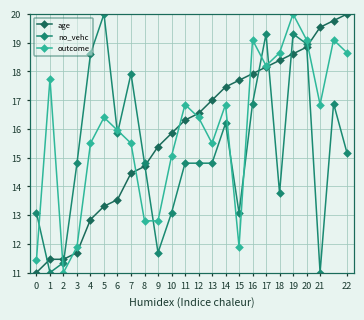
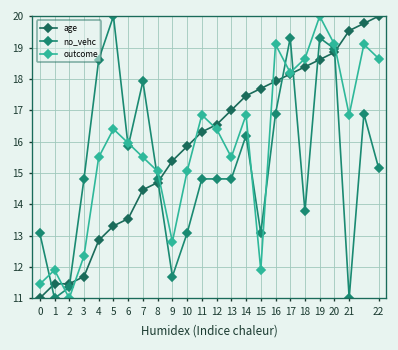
outcome, 1: 17.8 -> 11.9
outcome, 3: 11.9 -> 12.4
outcome, 8: 12.8 -> 15.1
